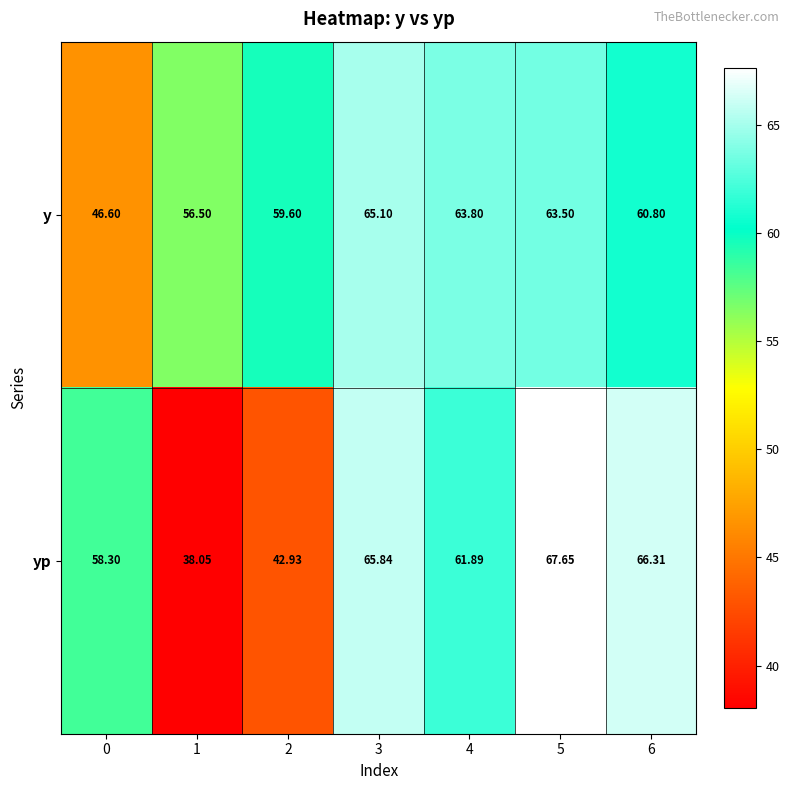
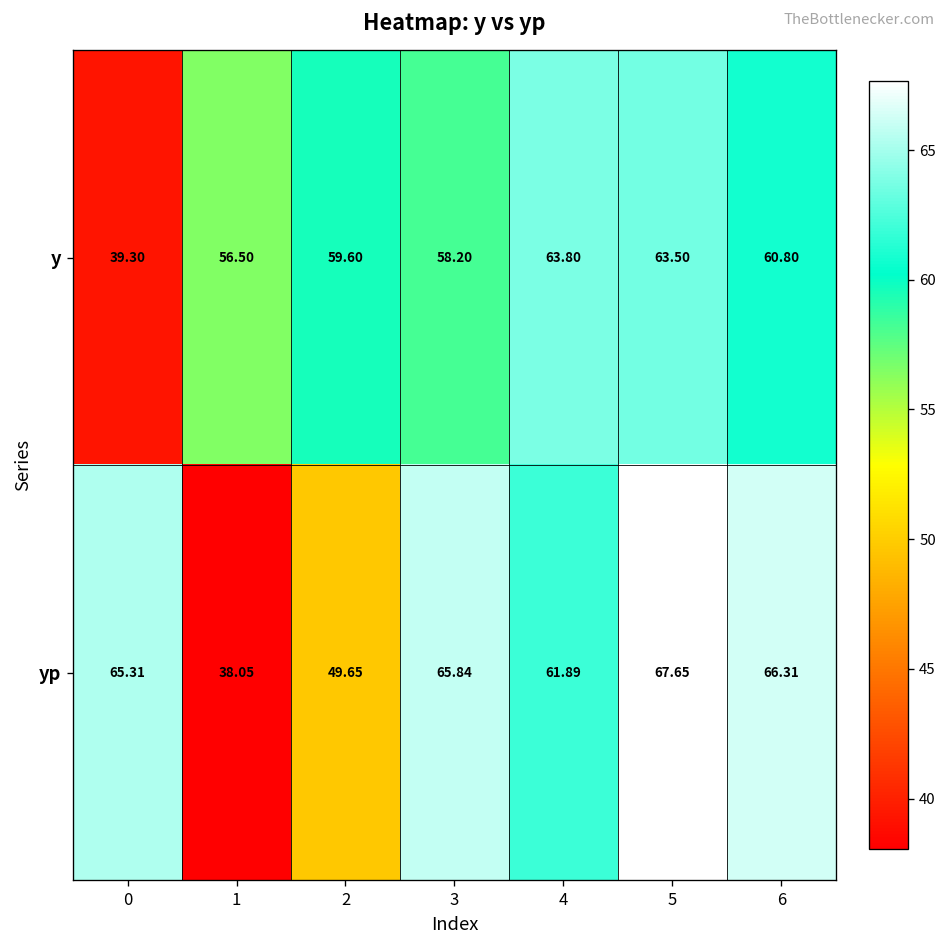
y, 0: 46.60 -> 39.30
y, 3: 65.10 -> 58.20
yp, 0: 58.30 -> 65.31
yp, 2: 42.93 -> 49.65
